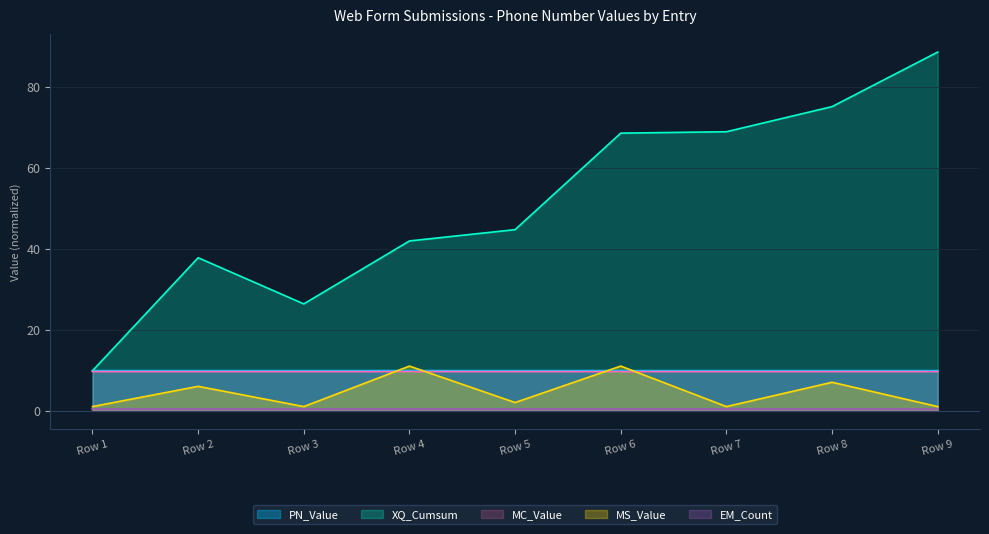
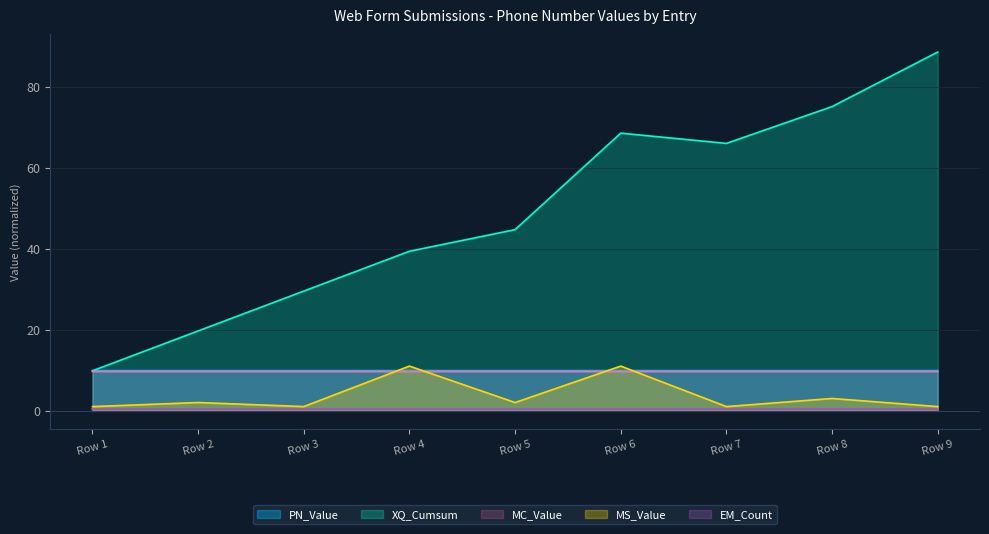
XQ_Cumsum, Row 2: 38 -> 20
MS_Value, Row 2: 6 -> 2
XQ_Cumsum, Row 3: 26 -> 30
XQ_Cumsum, Row 4: 42 -> 39
XQ_Cumsum, Row 7: 69 -> 66
MS_Value, Row 8: 7 -> 3
